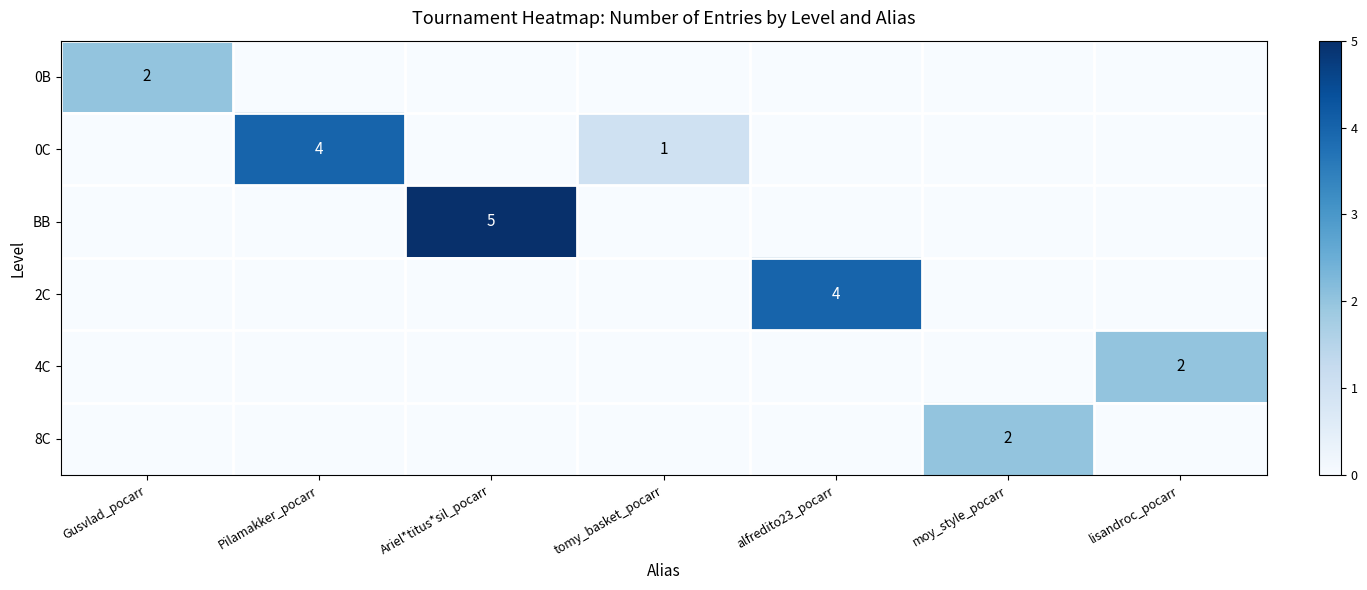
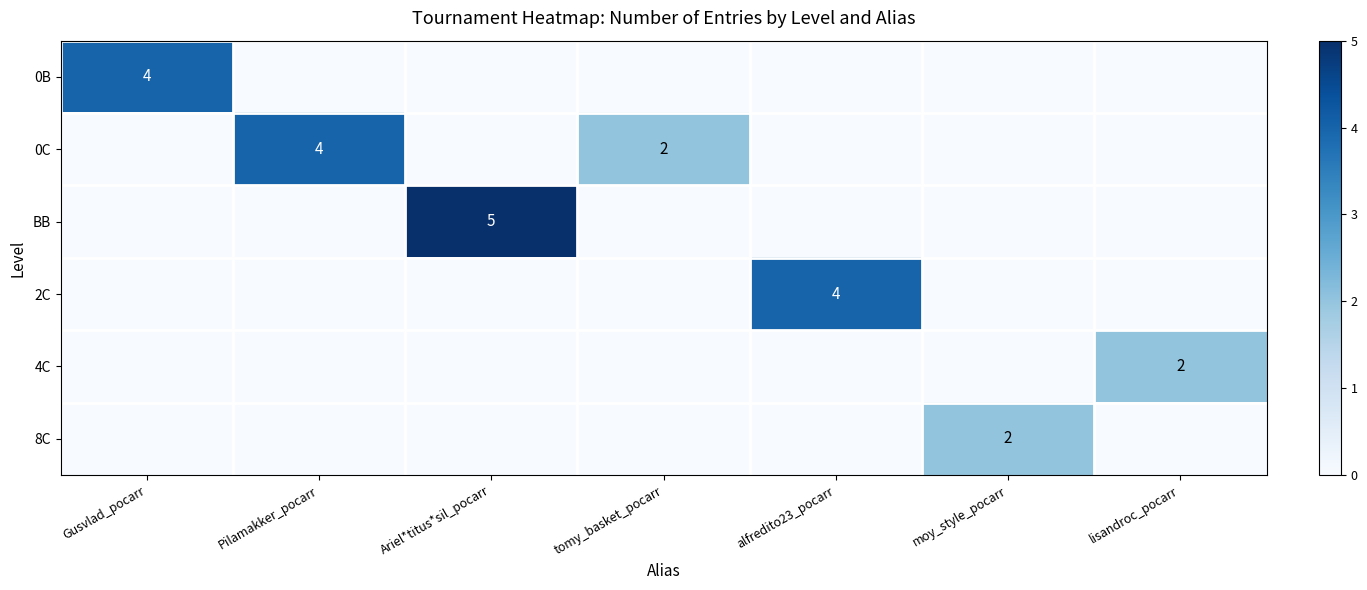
0B, Gusvlad_pocarr: 2 -> 4
0C, tomy_basket_pocarr: 1 -> 2
